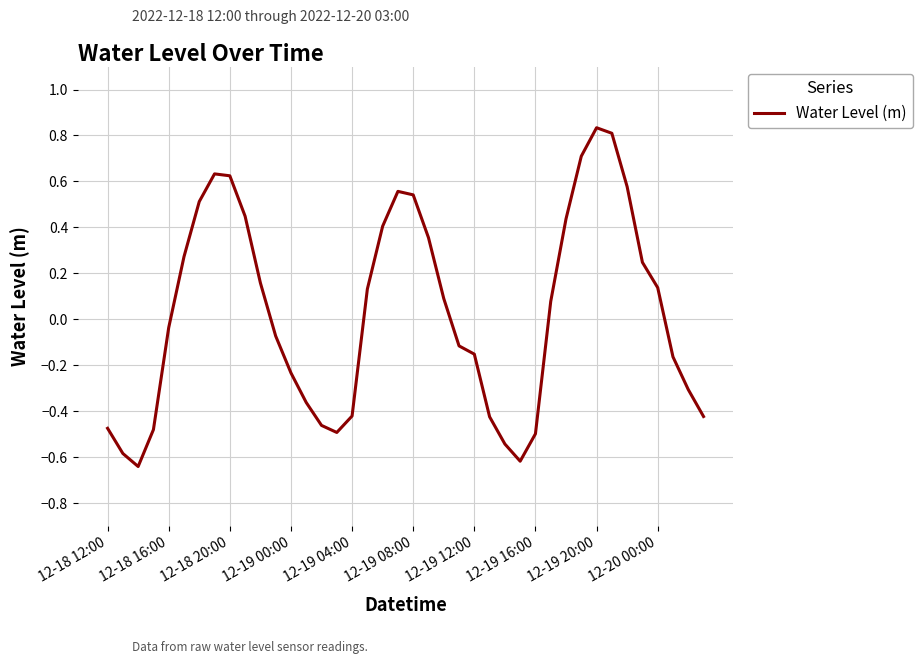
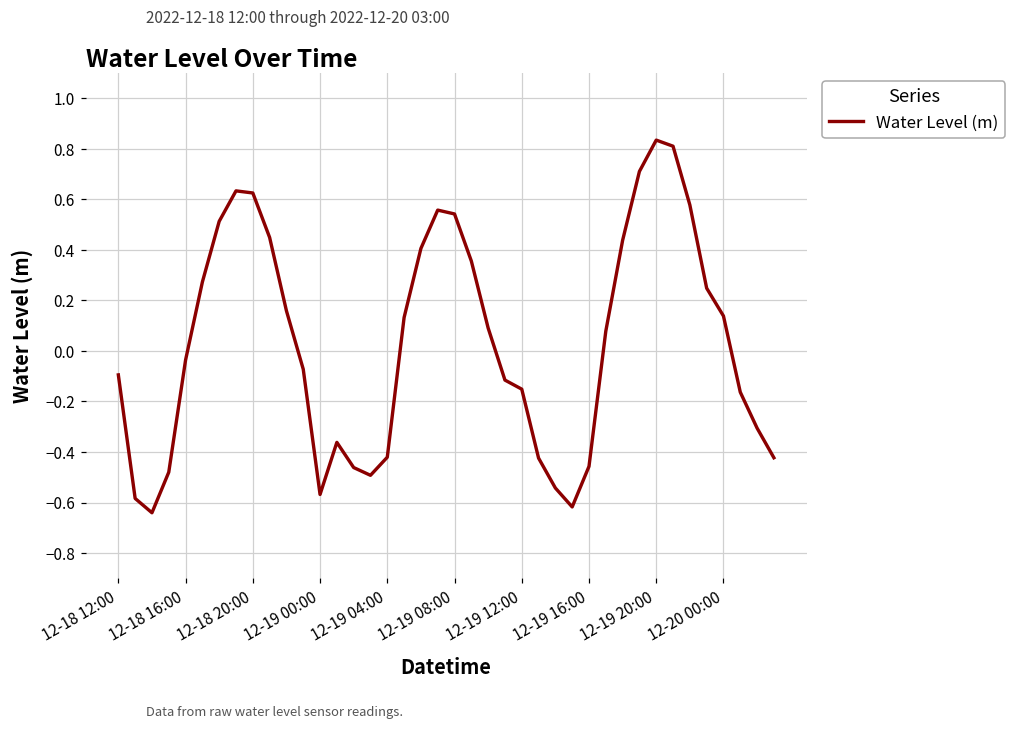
12-18 12:00: -0.47 -> -0.09
12-19 00:00: -0.23 -> -0.57
12-19 16:00: -0.50 -> -0.46
